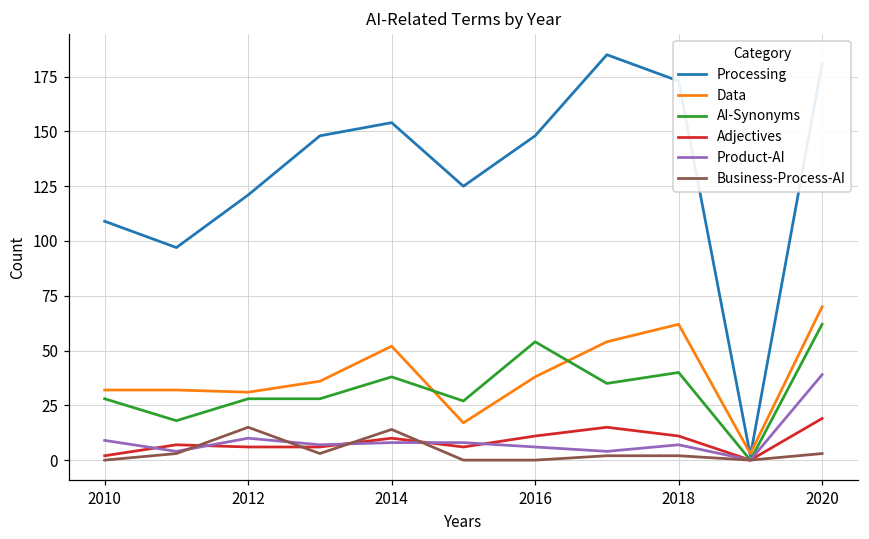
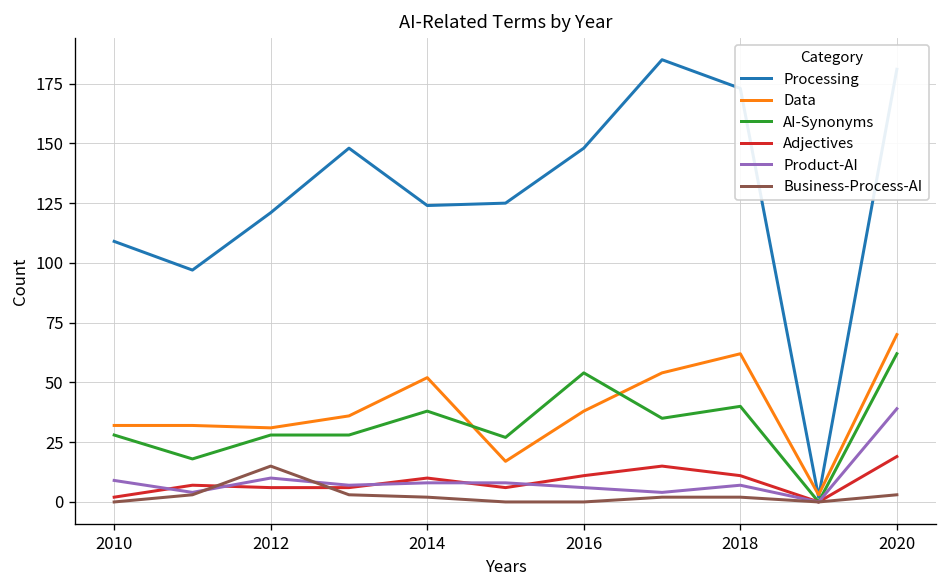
Processing, 2014: 154 -> 124
Business-Process-AI, 2014: 14 -> 2
